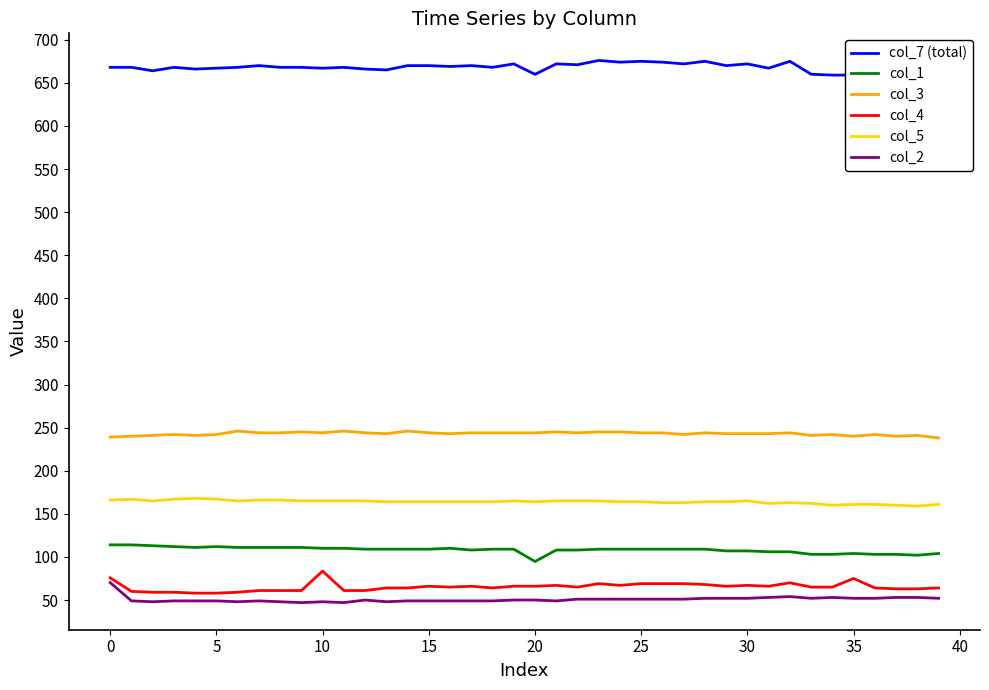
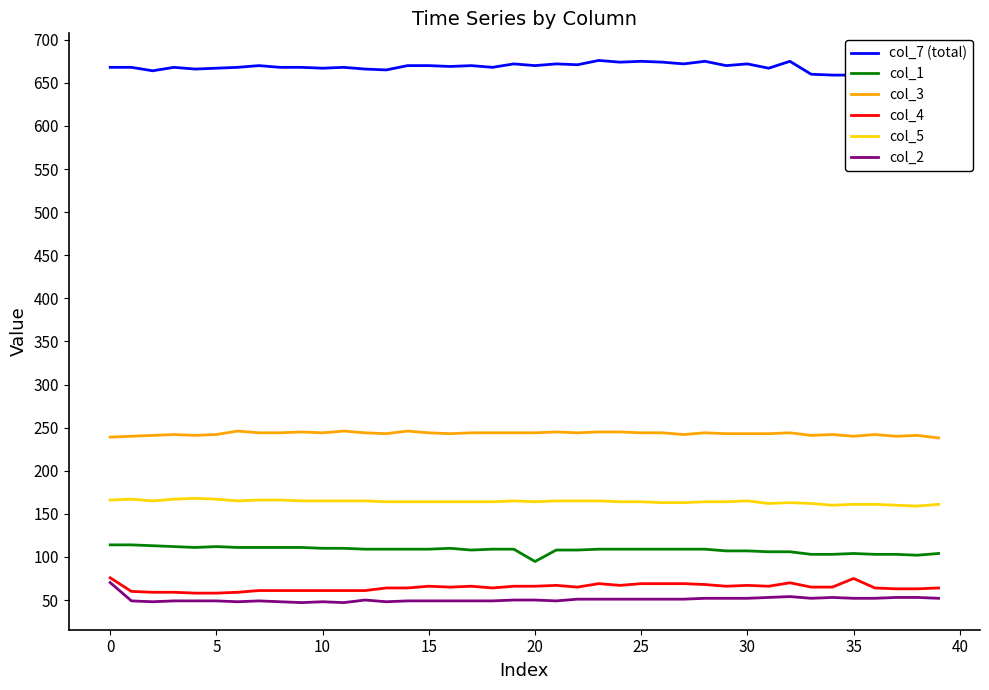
col_4, 10: 80 -> 60
col_7 (total), 20: 660 -> 670
